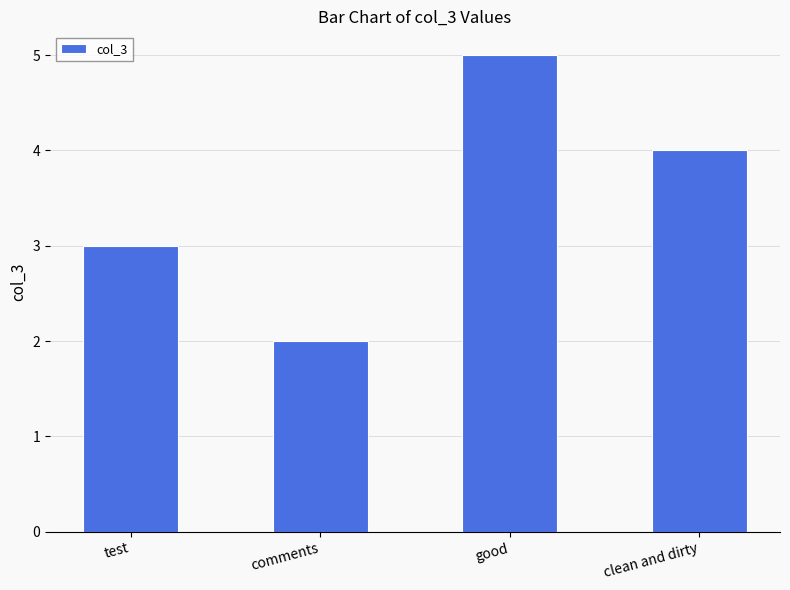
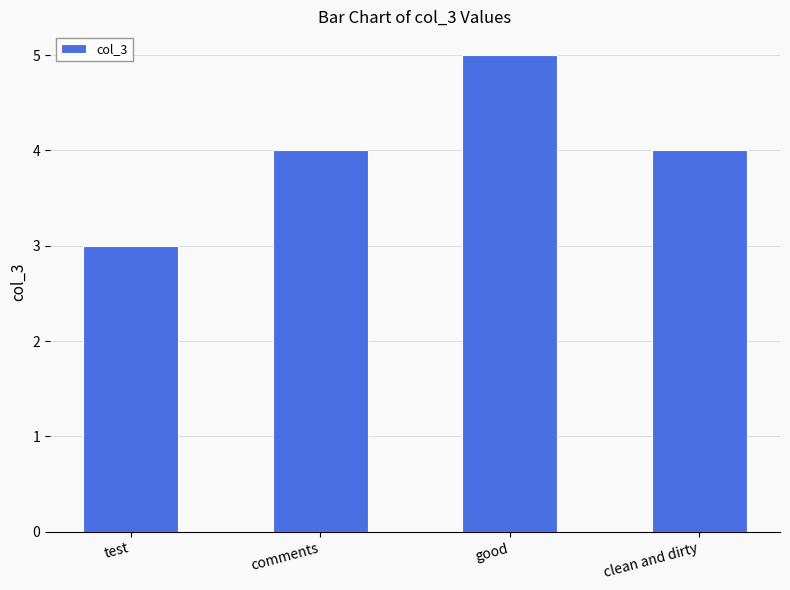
comments: 2 -> 4
